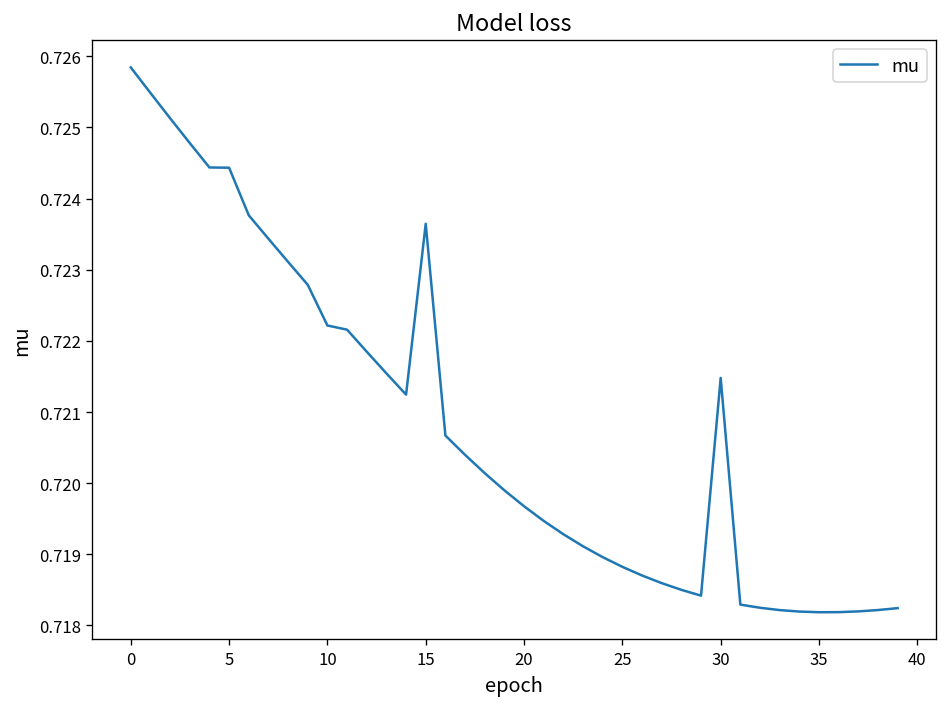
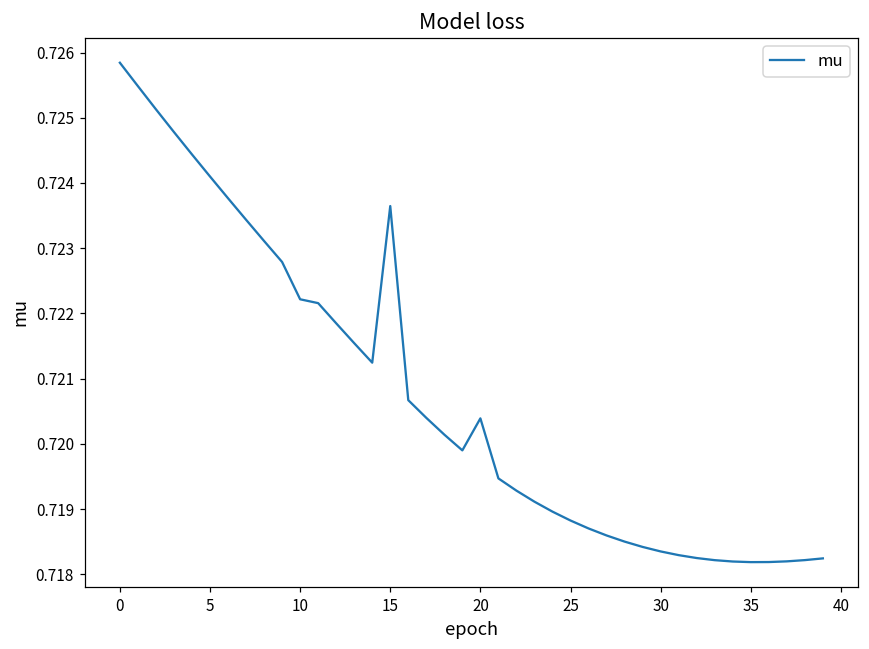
5: 0.7244 -> 0.7241
20: 0.7197 -> 0.7204
30: 0.7215 -> 0.7184
